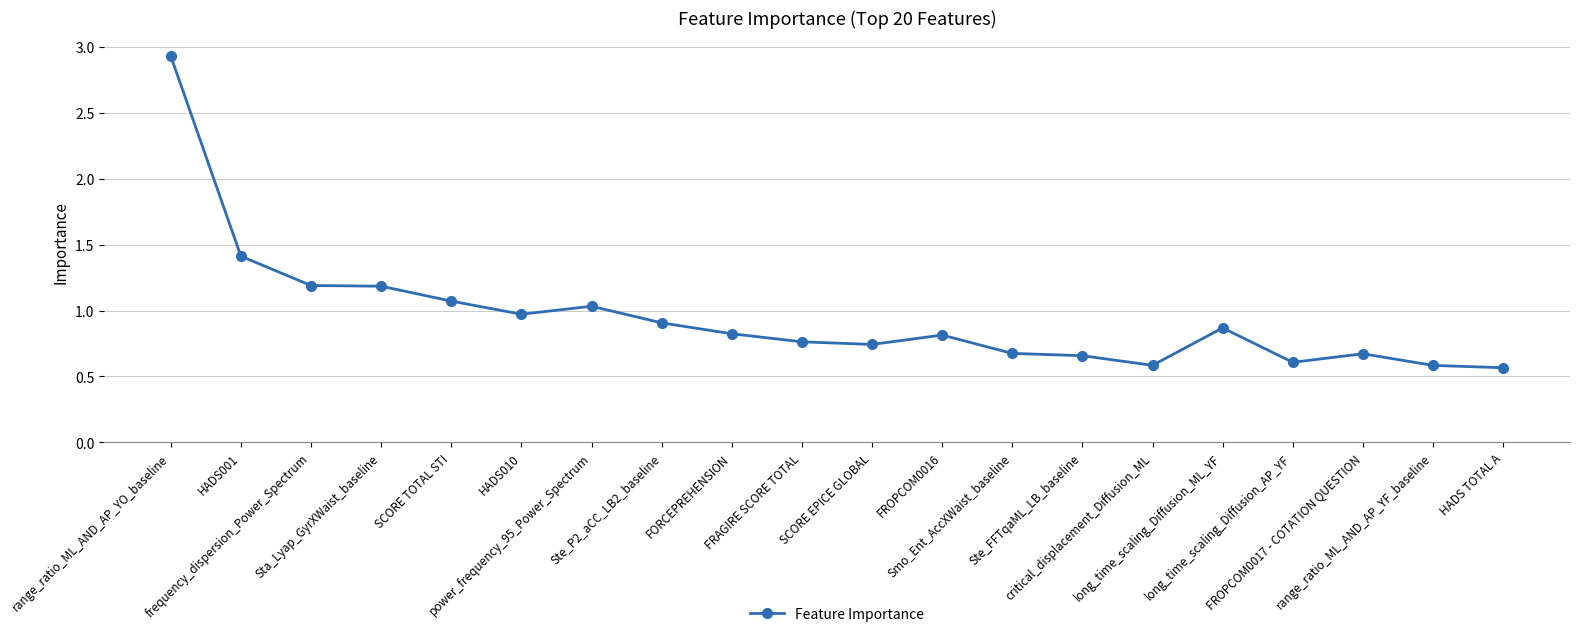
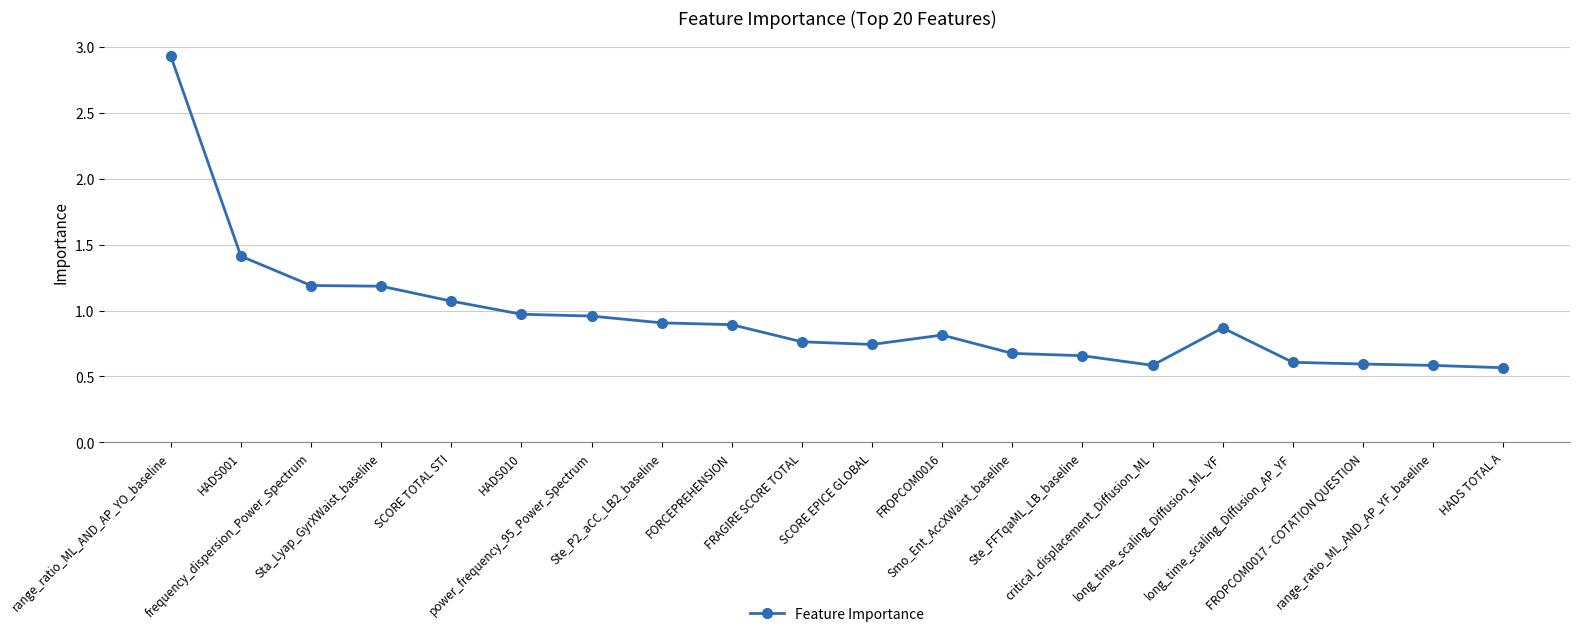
power_frequency_95_Power_Spectrum: 1.03 -> 0.96
FORCEPREHENSION: 0.82 -> 0.89
FROPCOM0017 - COTATION QUESTION: 0.67 -> 0.59
